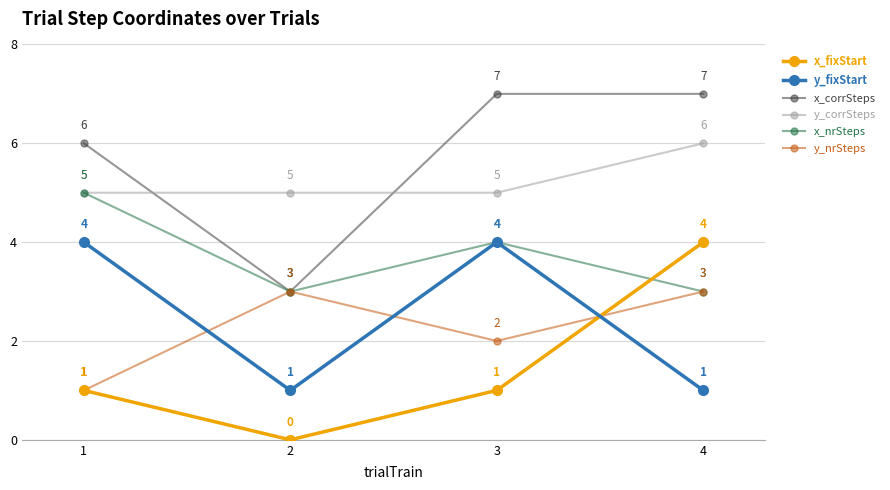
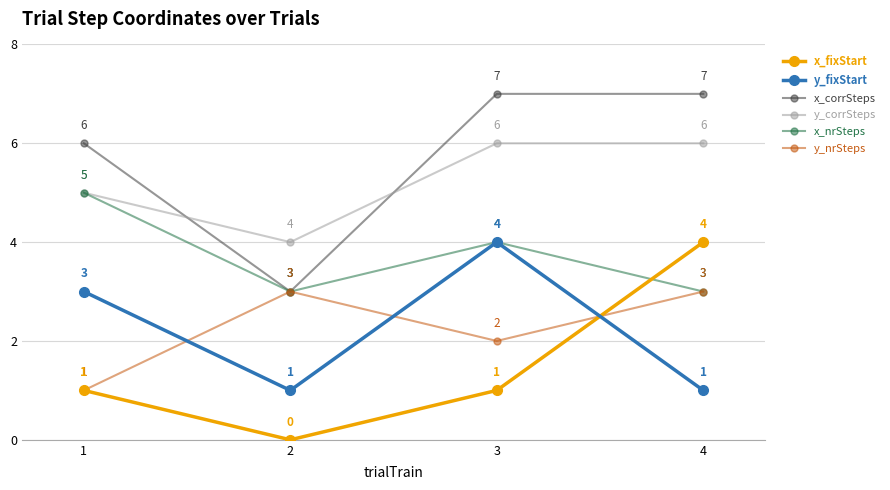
y_fixStart, 1: 4 -> 3
y_corrSteps, 2: 5 -> 4
y_corrSteps, 3: 5 -> 6
